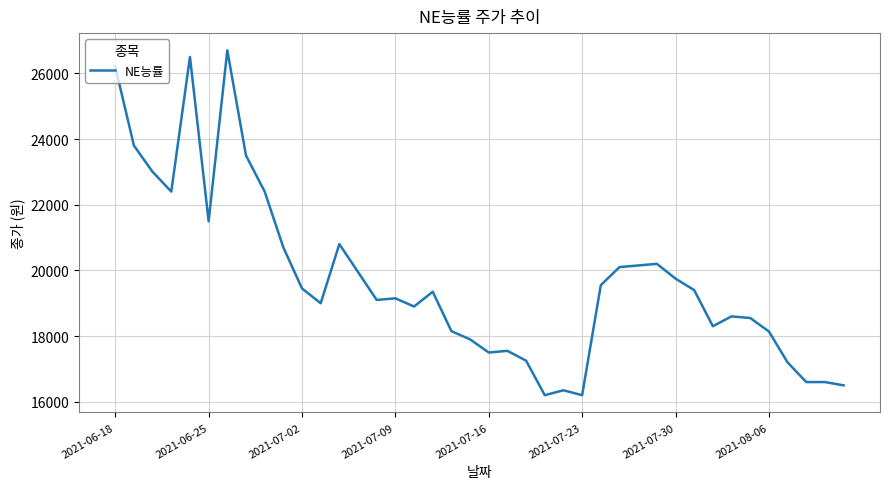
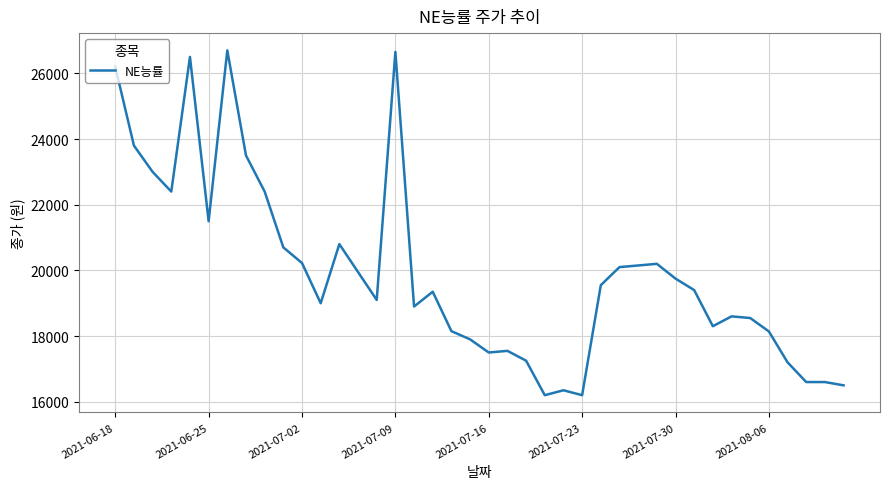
2021-07-02: 19500 -> 20200
2021-07-09: 19200 -> 26700
